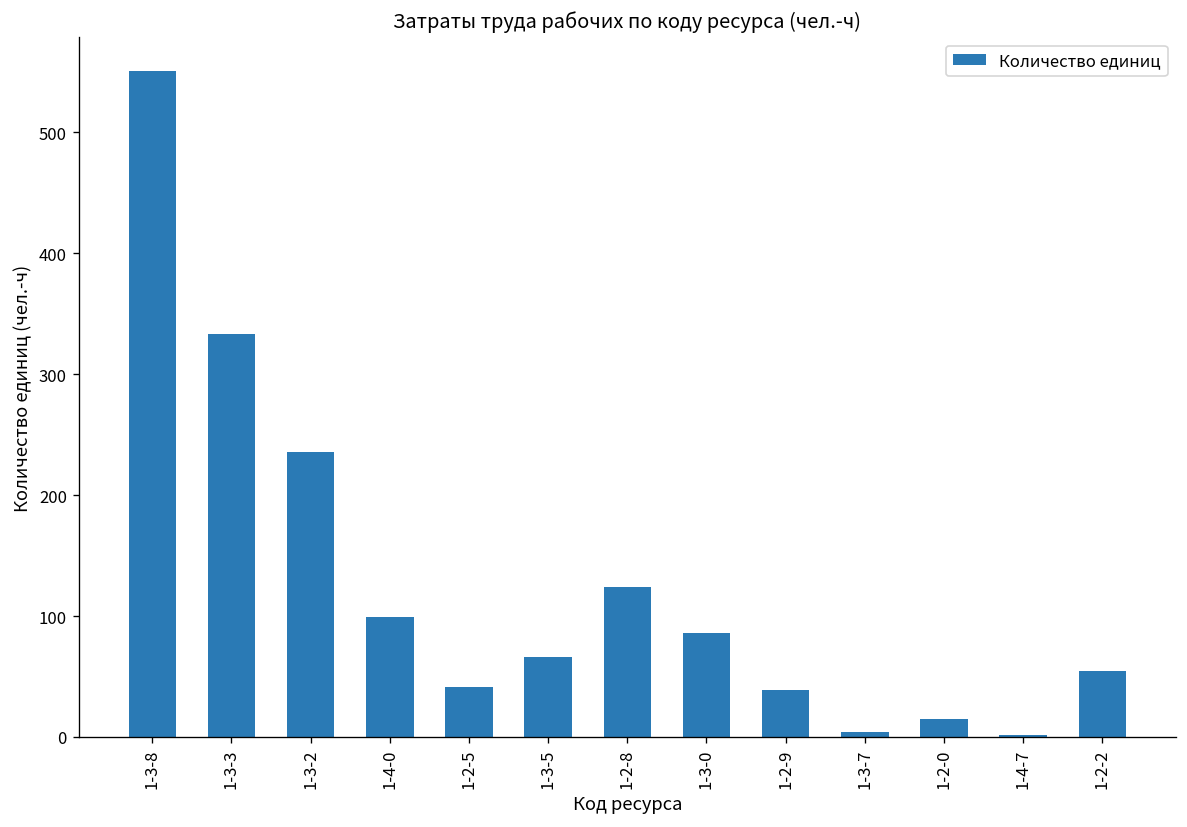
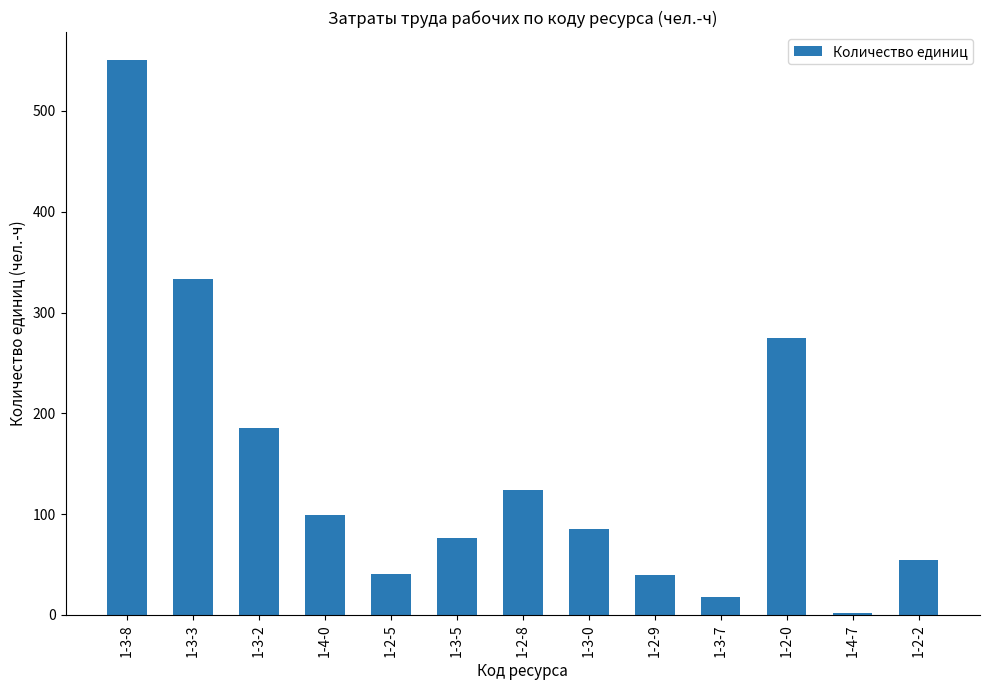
1-3-2: 235 -> 185
1-3-5: 66 -> 77
1-3-7: 4 -> 18
1-2-0: 15 -> 275
